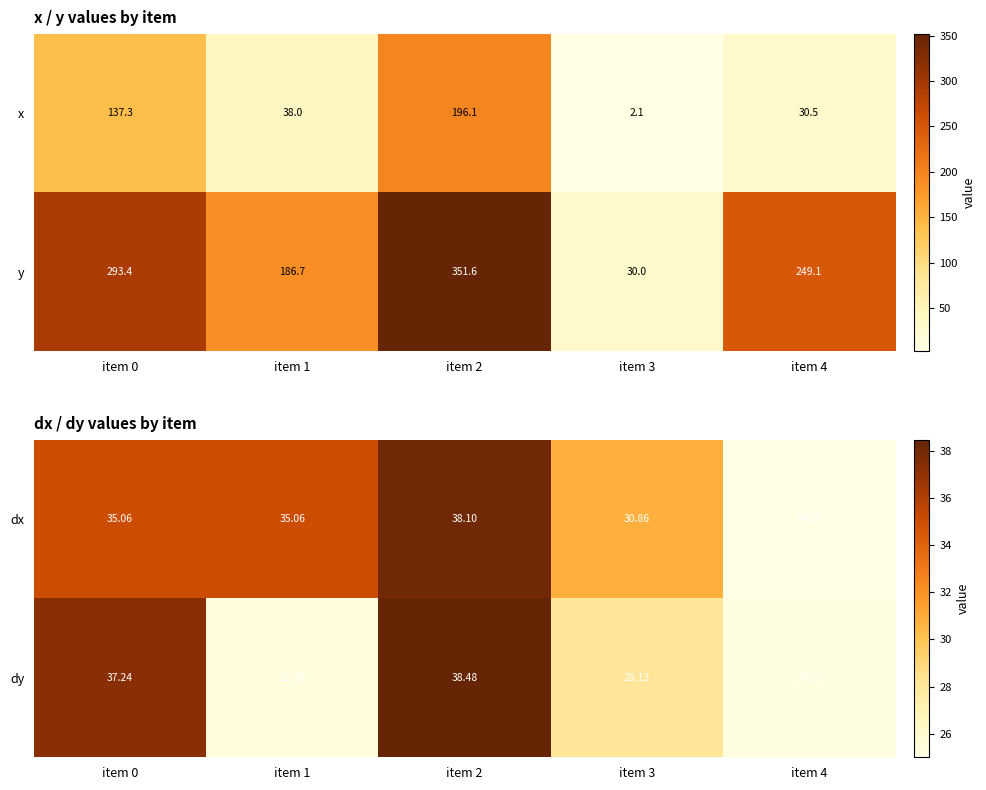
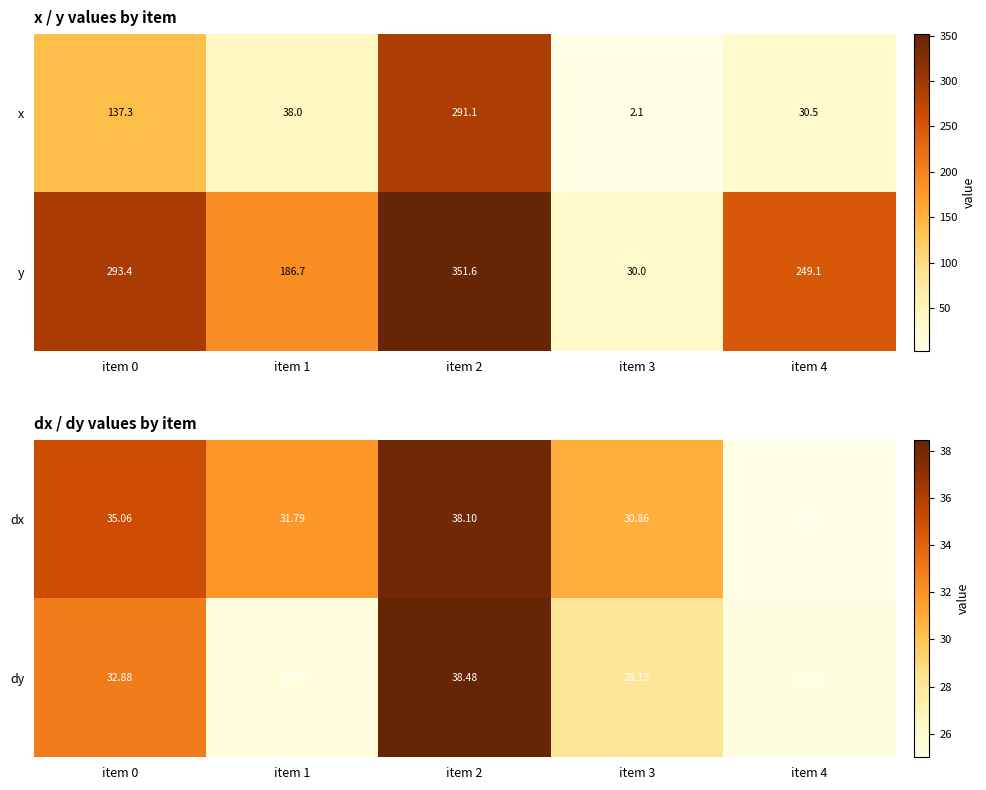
x / y values by item, x, item 2: 196.1 -> 291.1
dx / dy values by item, dx, item 1: 35.06 -> 31.79
dx / dy values by item, dy, item 0: 37.24 -> 32.88
